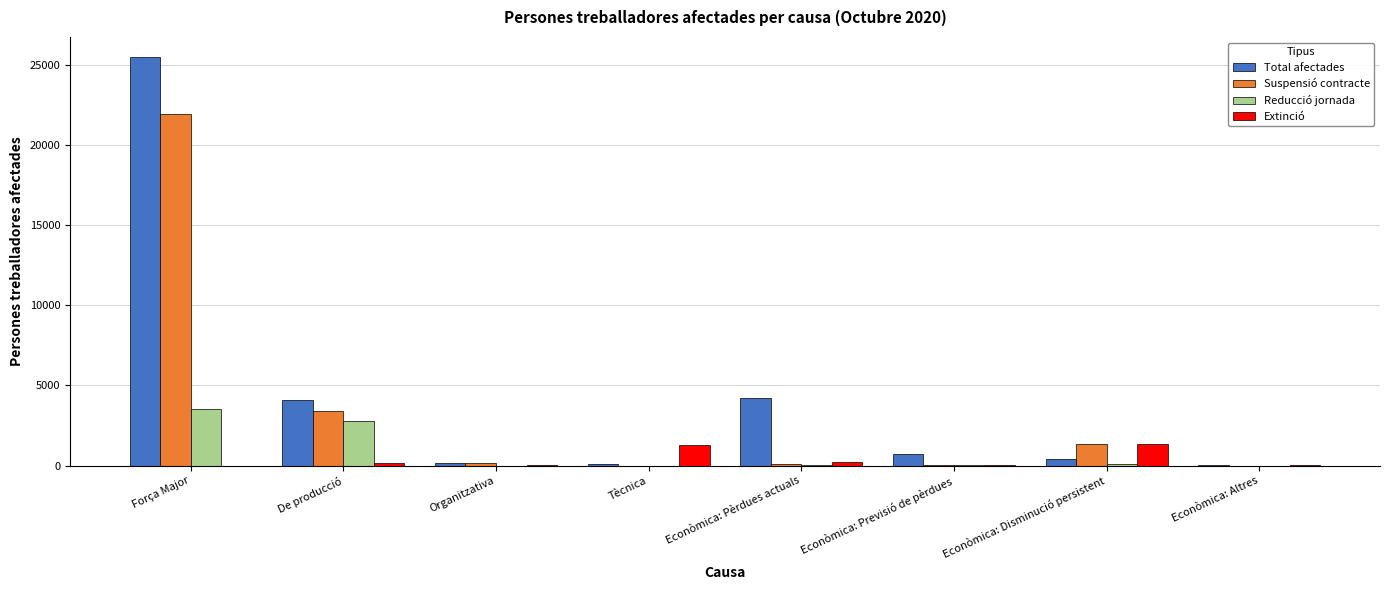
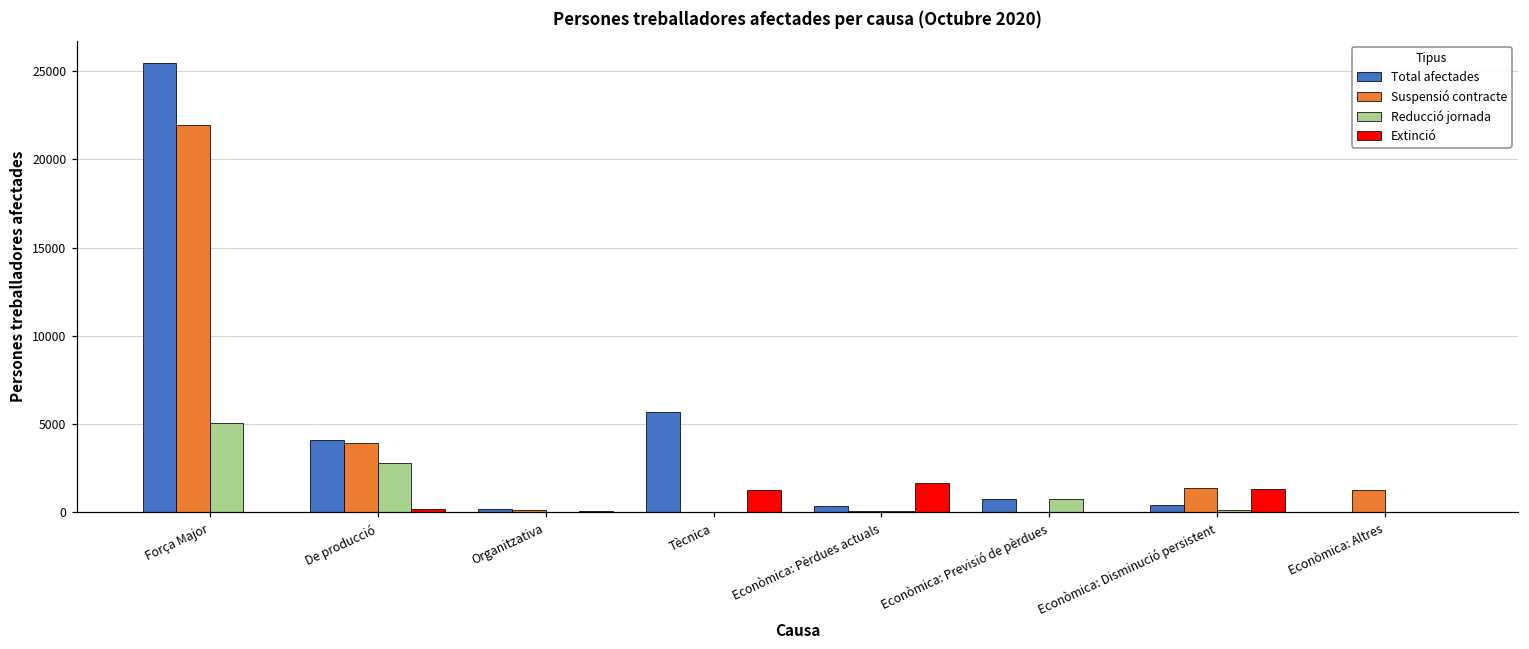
Reducció jornada, Força Major: 3500 -> 5100
Suspensió contracte, De producció: 3400 -> 3900
Total afectades, Tècnica: 100 -> 5700
Total afectades, Econòmica: Pèrdues actuals: 4200 -> 400
Extinció, Econòmica: Pèrdues actuals: 200 -> 1700
Reducció jornada, Econòmica: Previsió de pèrdues: 100 -> 700
Suspensió contracte, Econòmica: Altres: 0 -> 1300
